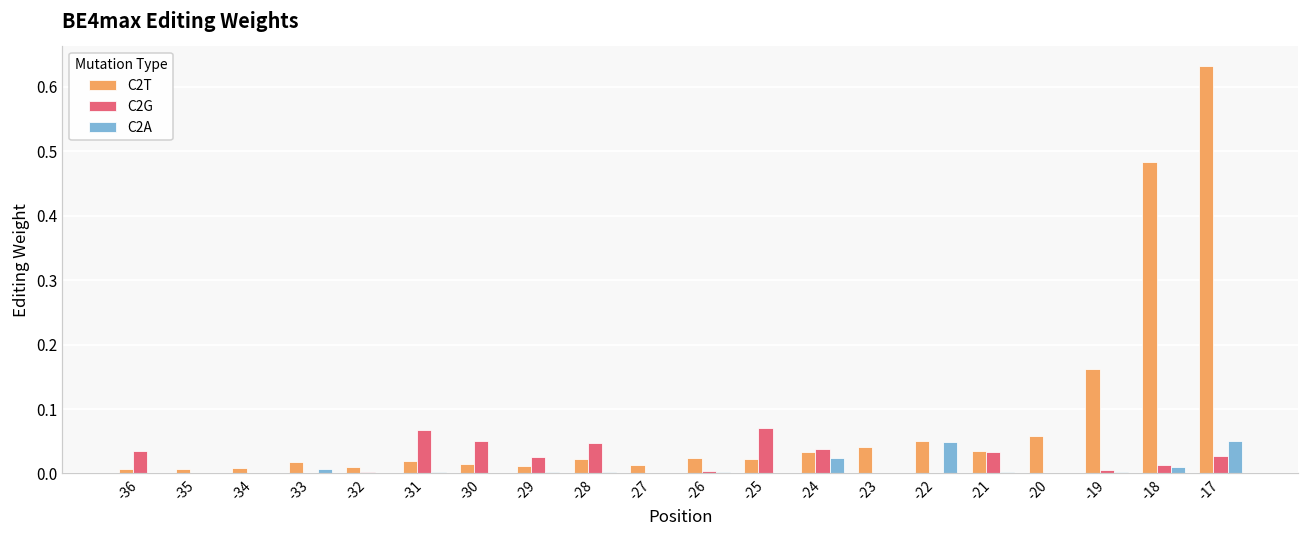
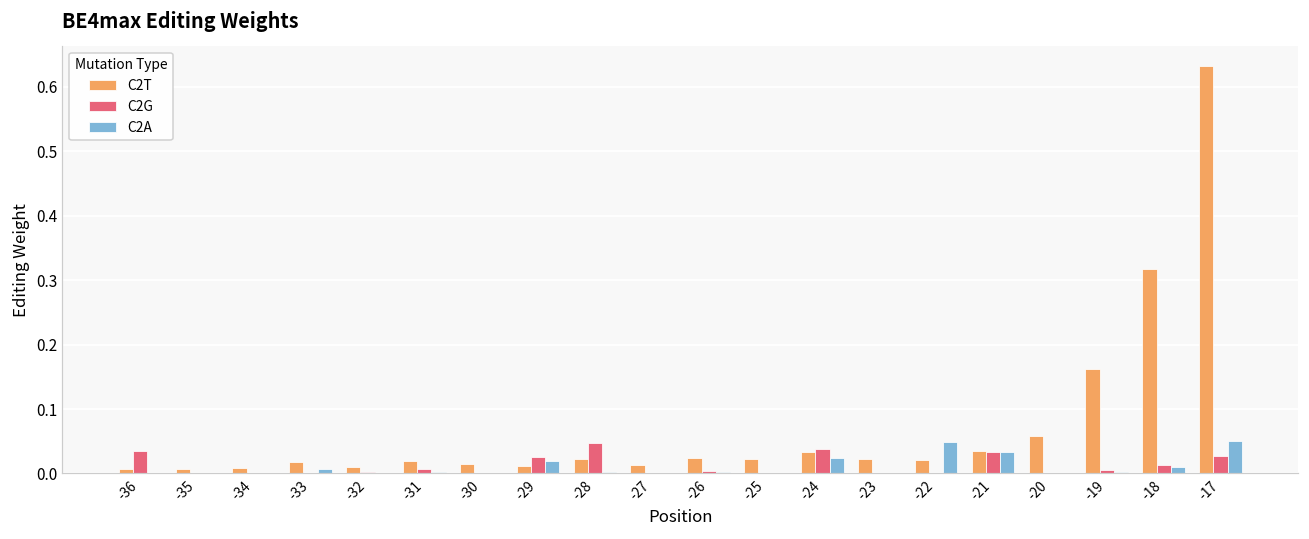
C2G, -31: 0.07 -> 0.01
C2G, -30: 0.05 -> 0.00
C2A, -29: 0.00 -> 0.02
C2G, -25: 0.07 -> 0.00
C2T, -23: 0.04 -> 0.02
C2T, -22: 0.05 -> 0.02
C2A, -21: 0.00 -> 0.03
C2T, -18: 0.48 -> 0.32
